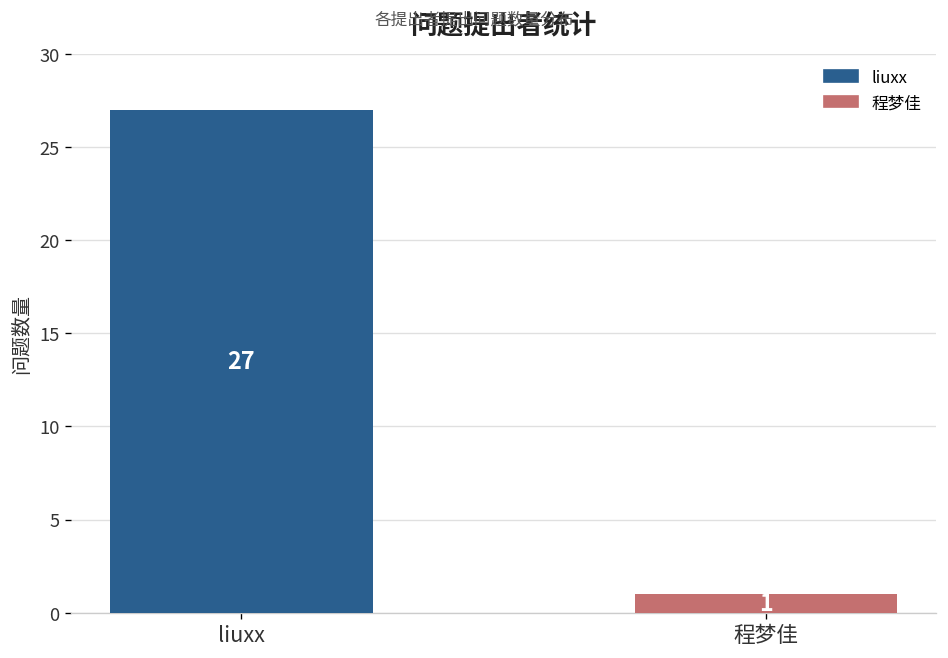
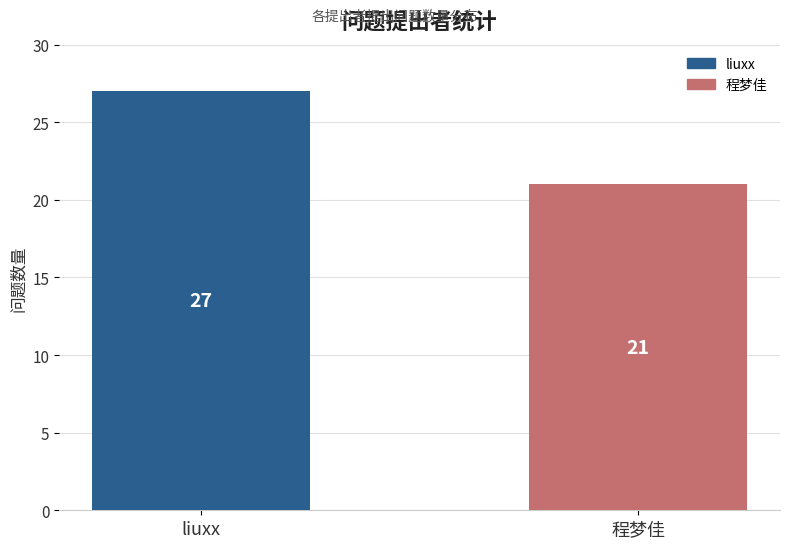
程梦佳: 1 -> 21
